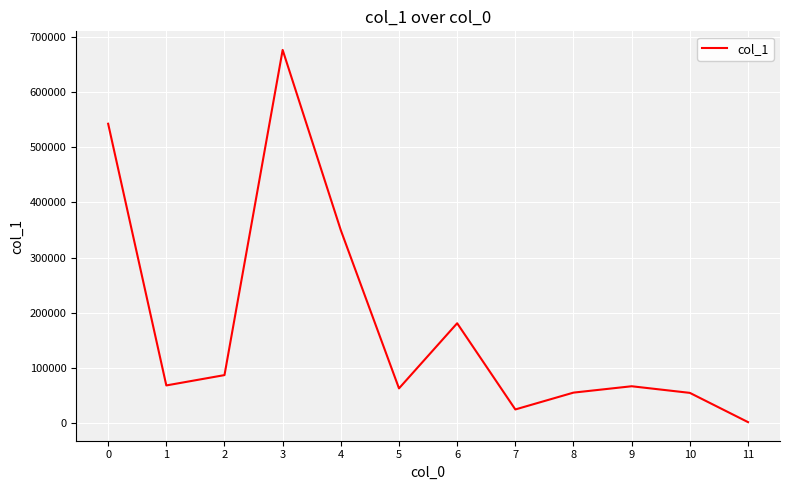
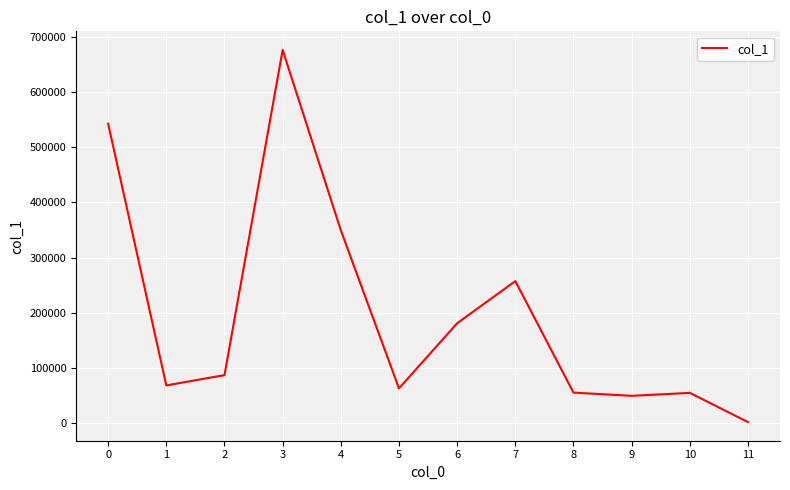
7: 30000 -> 260000
9: 70000 -> 50000
